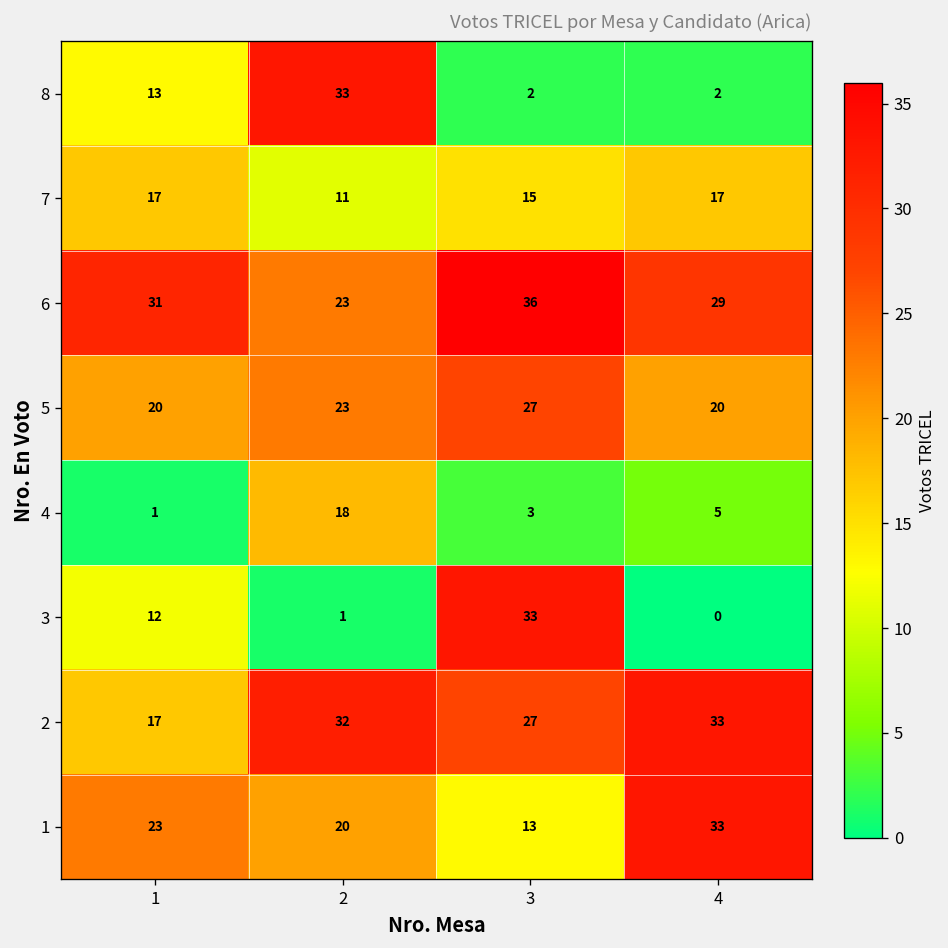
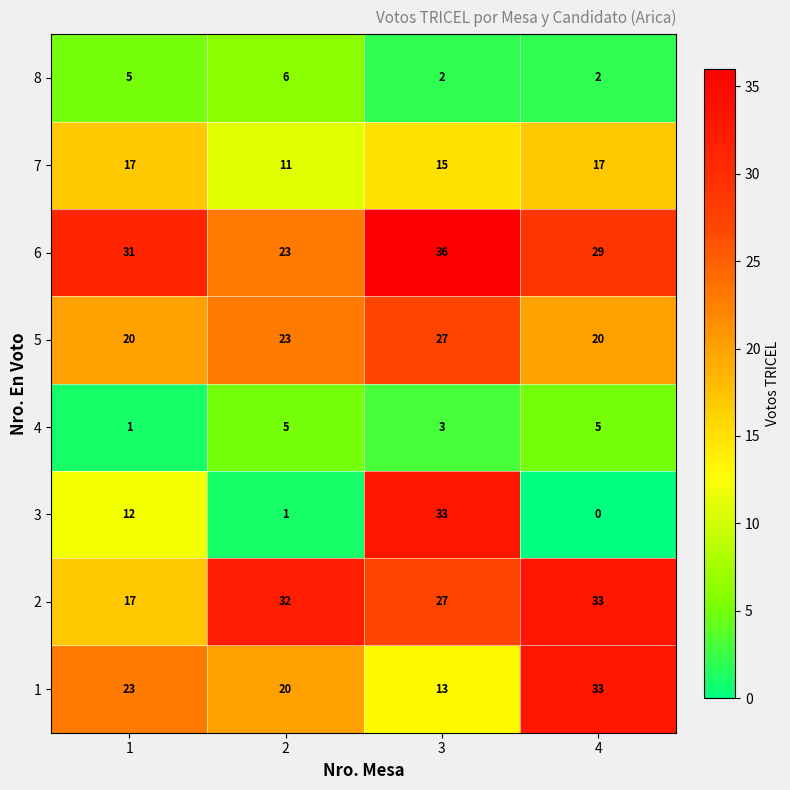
8, 1: 13 -> 5
8, 2: 33 -> 6
4, 2: 18 -> 5
